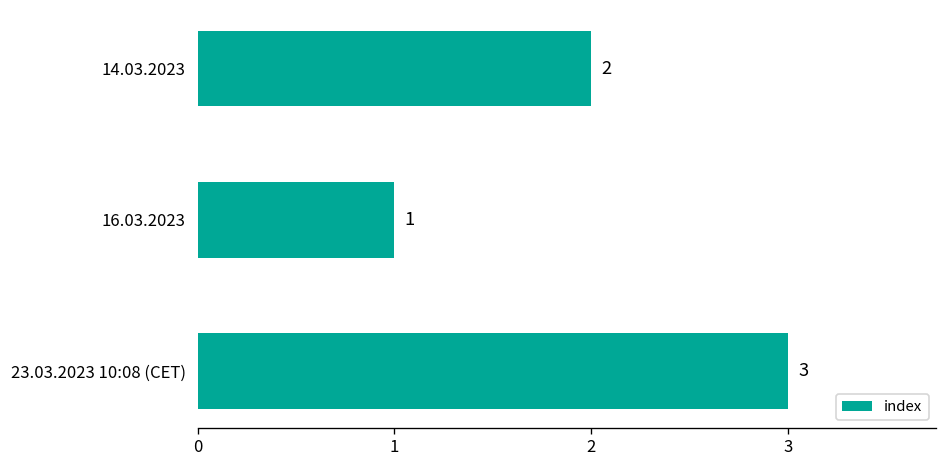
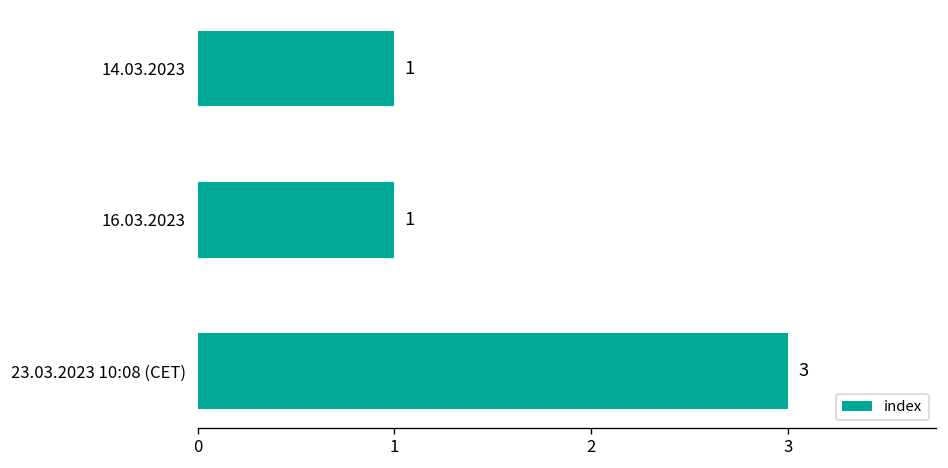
14.03.2023: 2 -> 1
